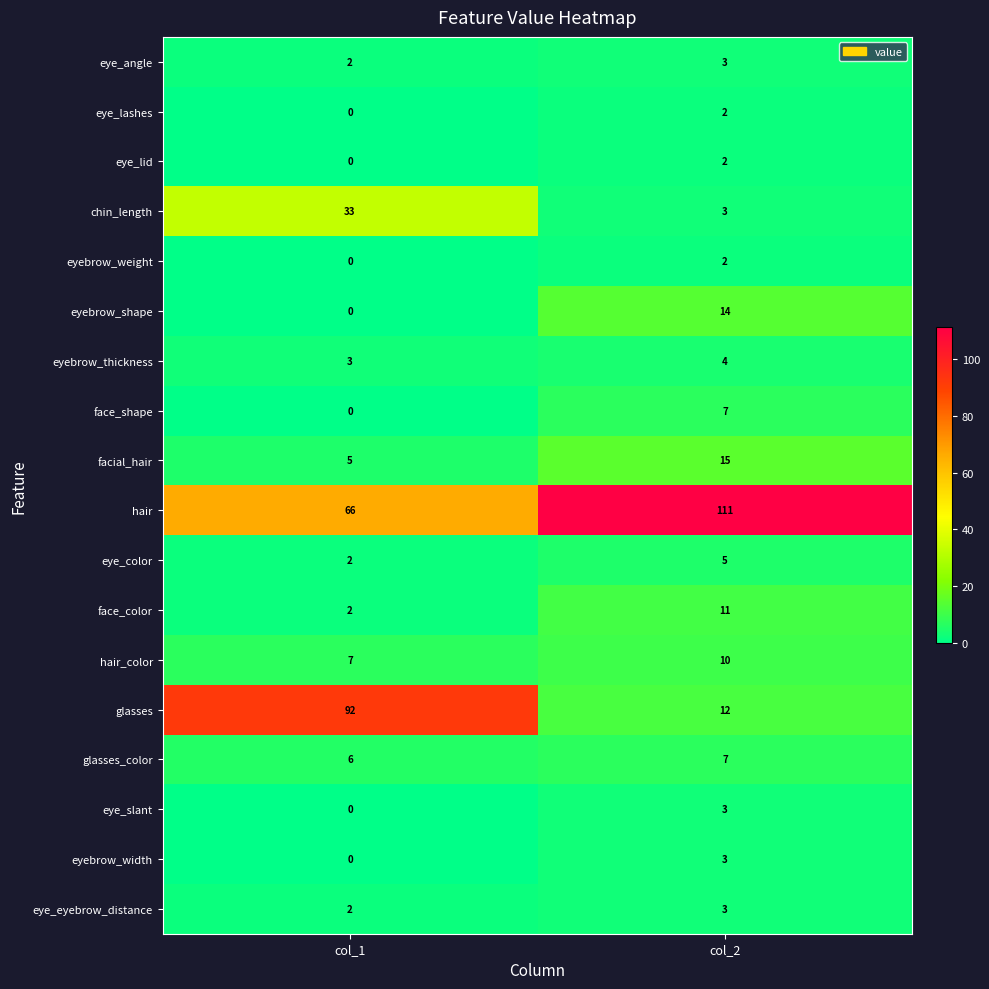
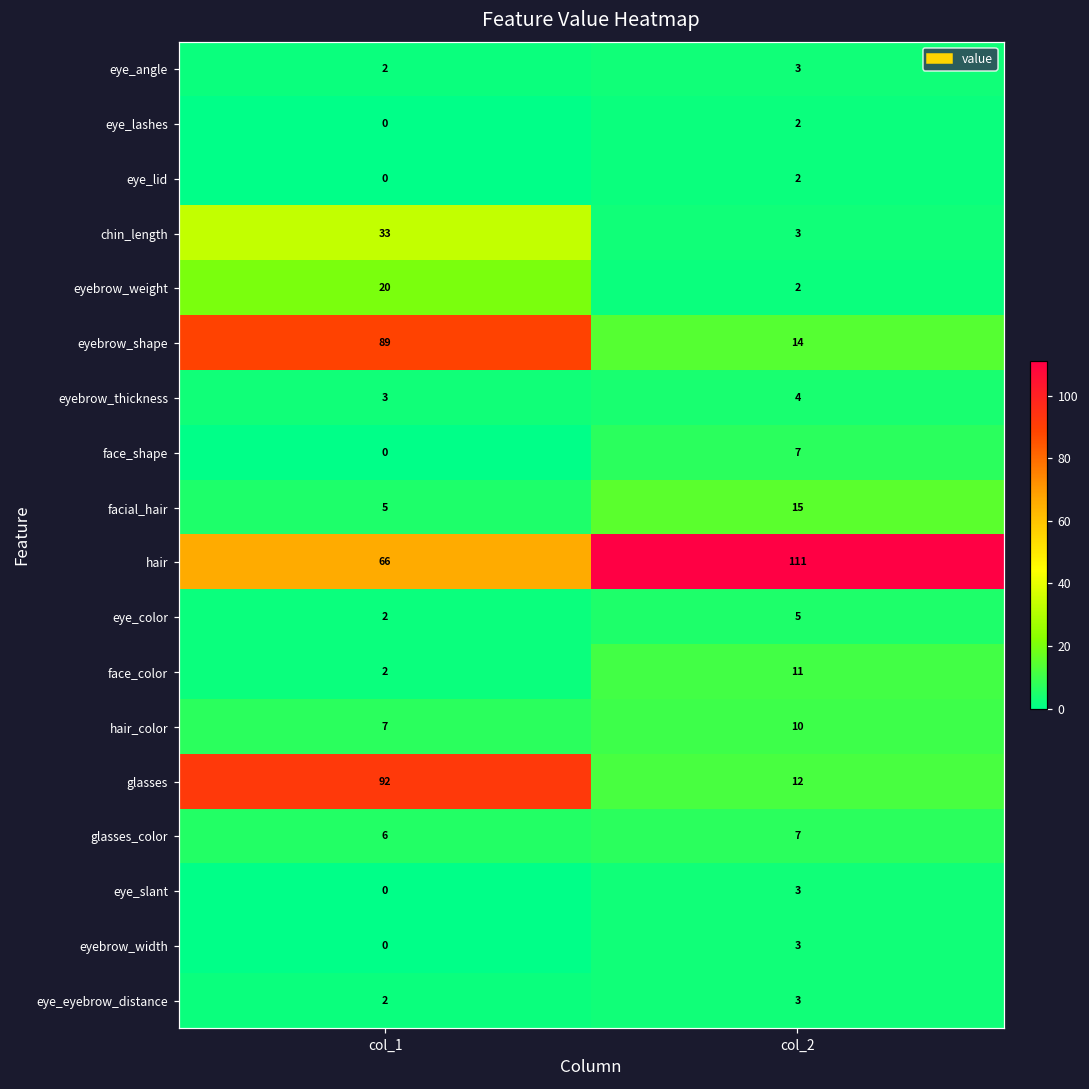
eyebrow_weight, col_1: 0 -> 20
eyebrow_shape, col_1: 0 -> 89
